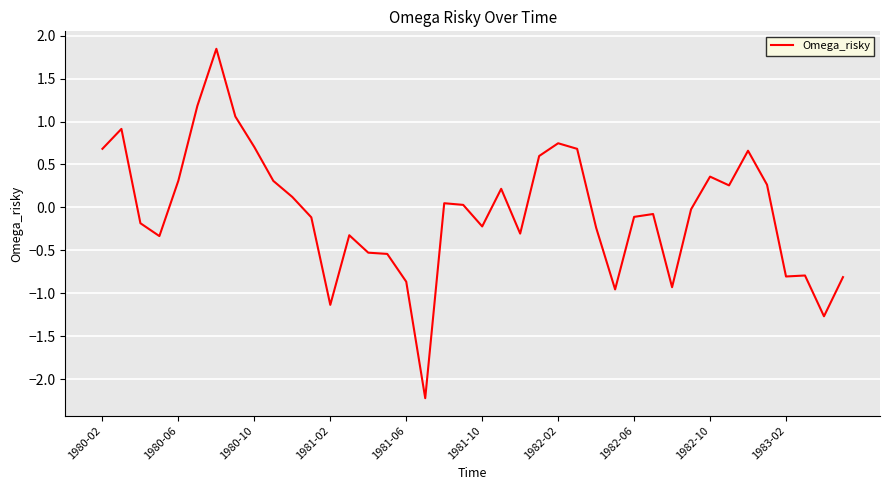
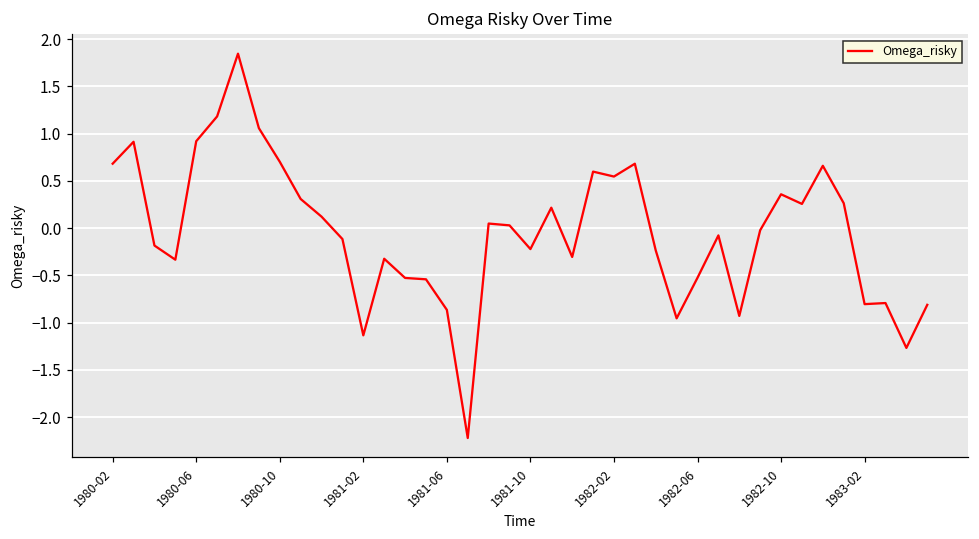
1980-06: 0.3 -> 0.9
1982-02: 0.7 -> 0.5
1982-06: -0.1 -> -0.5
